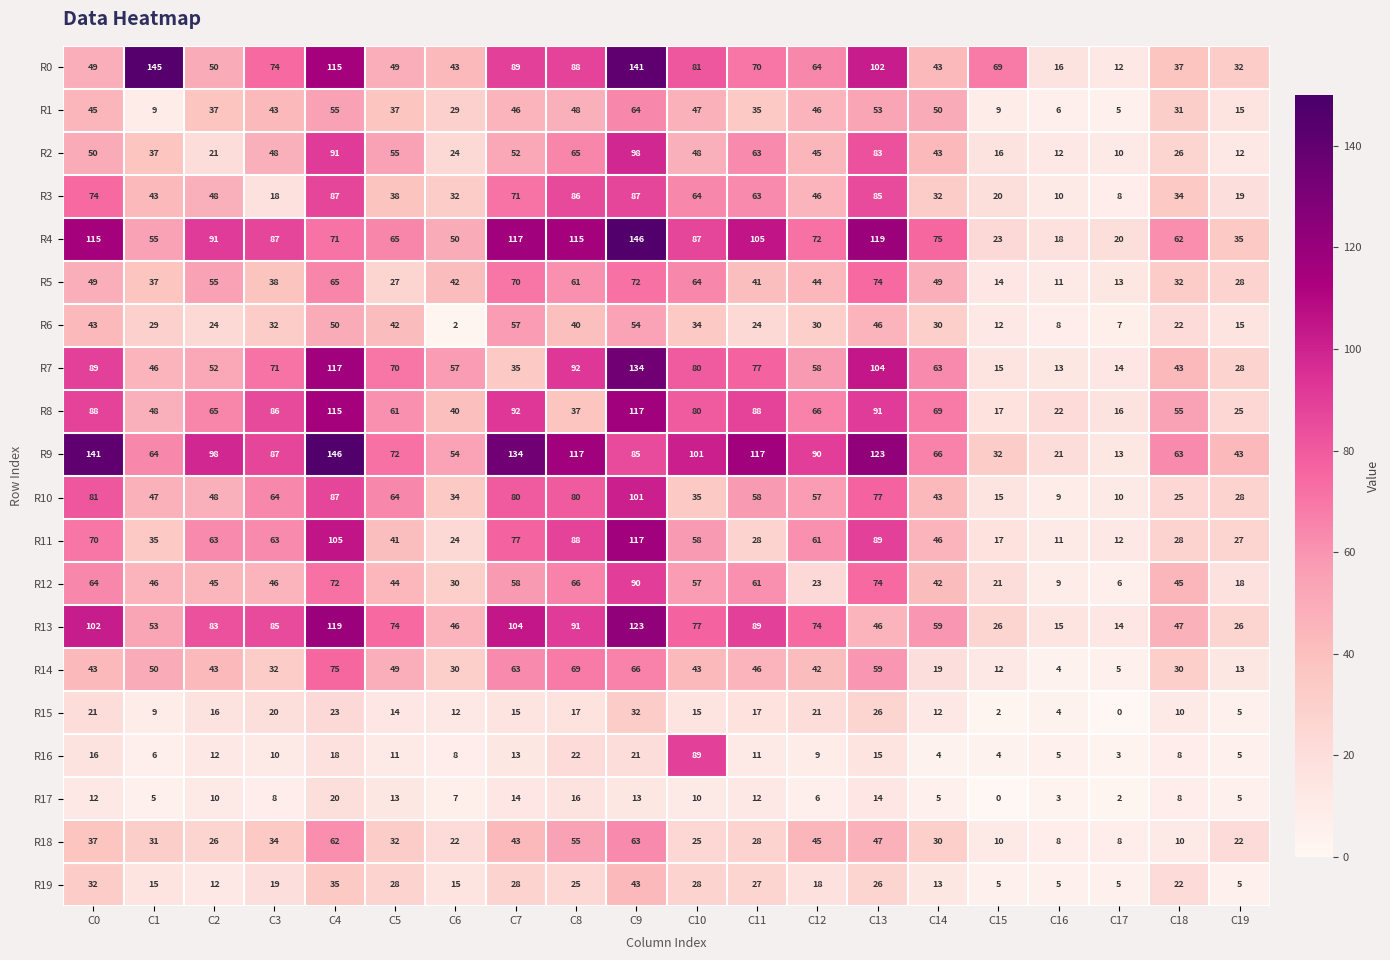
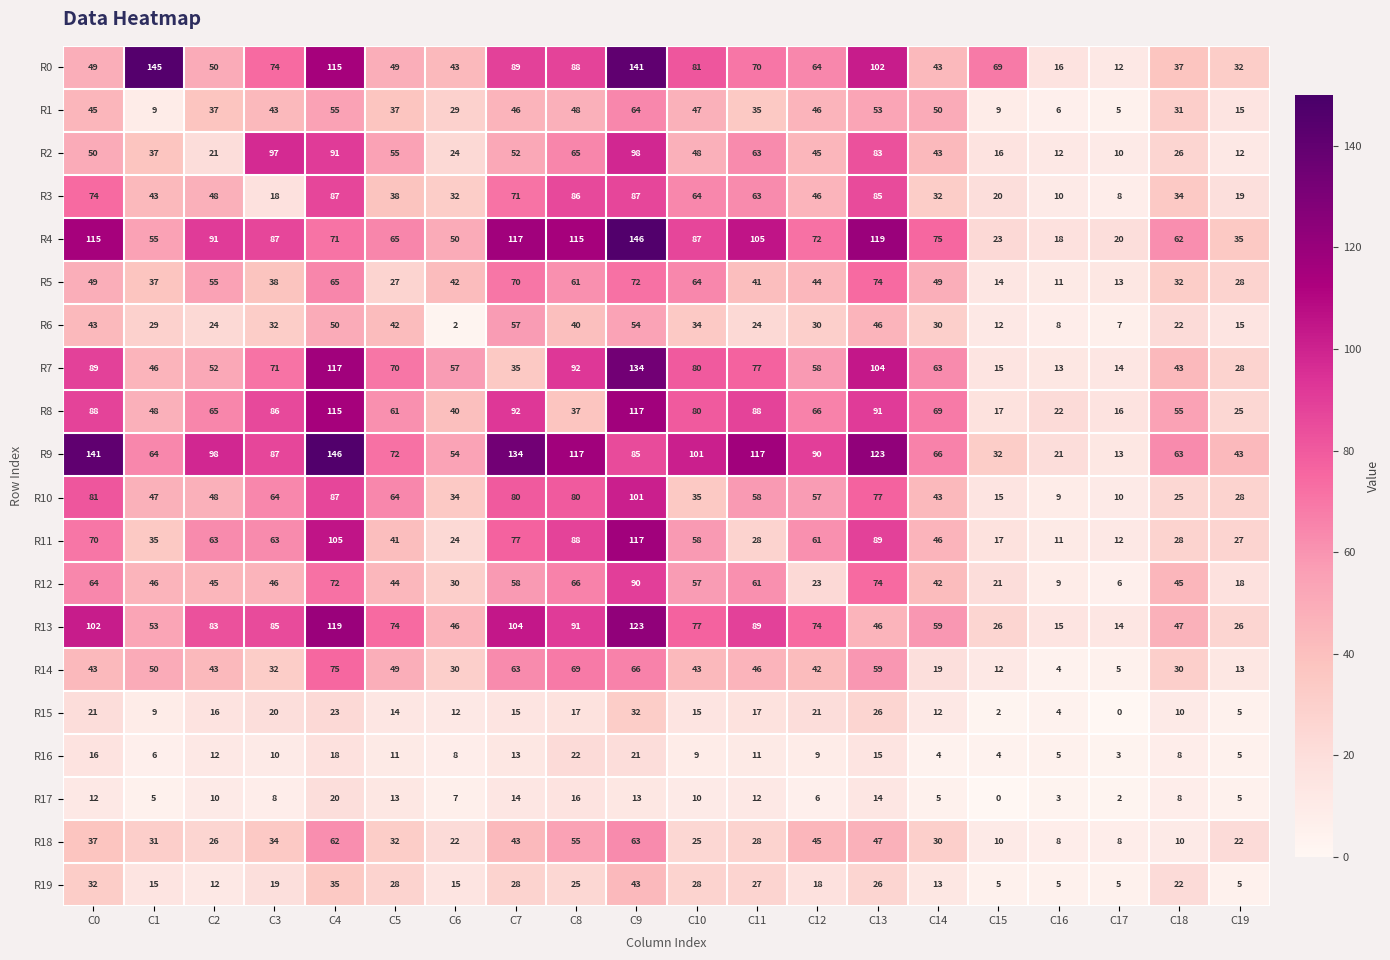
R2, C3: 48 -> 97
R16, C10: 89 -> 9
